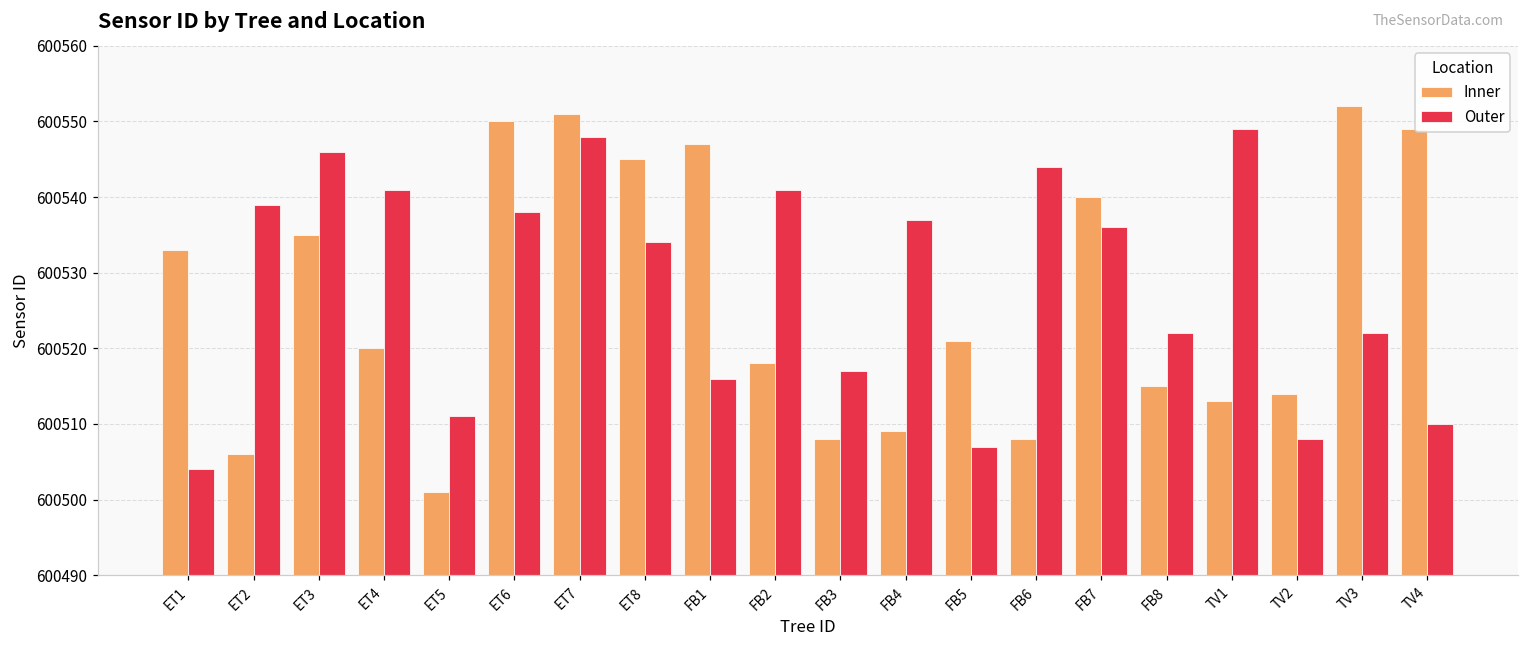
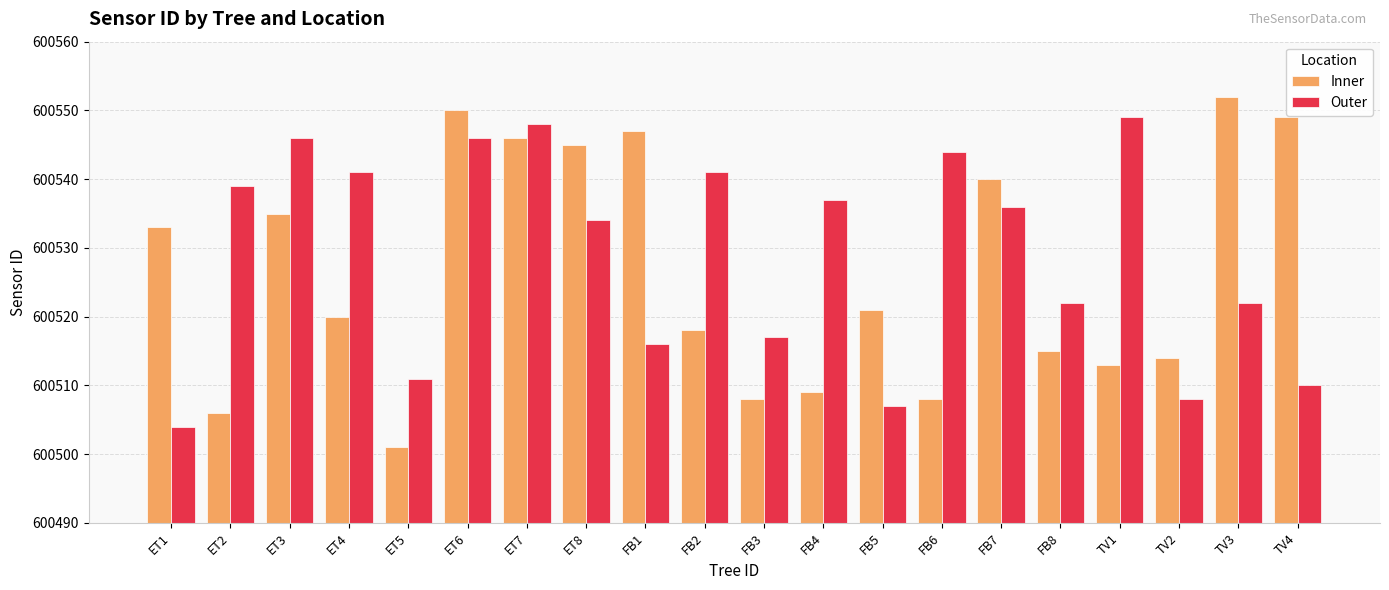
Outer, ET6: 600538 -> 600546
Inner, ET7: 600551 -> 600546
